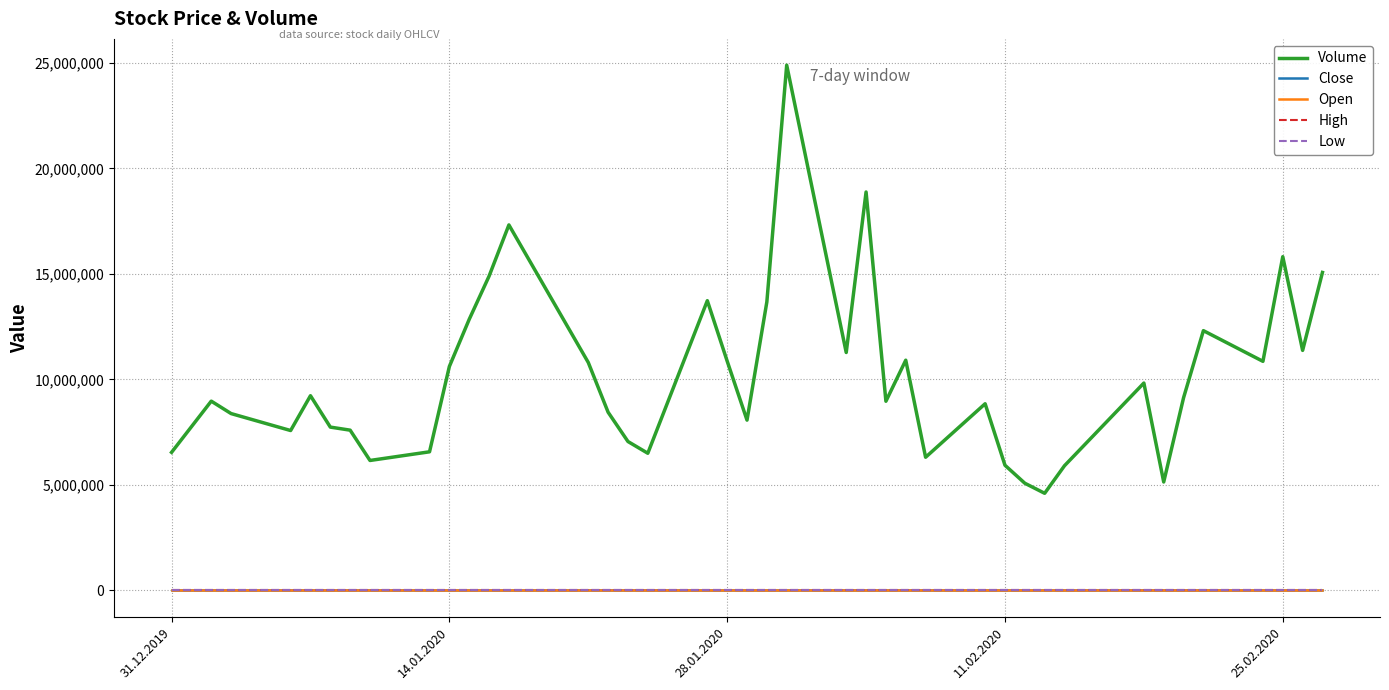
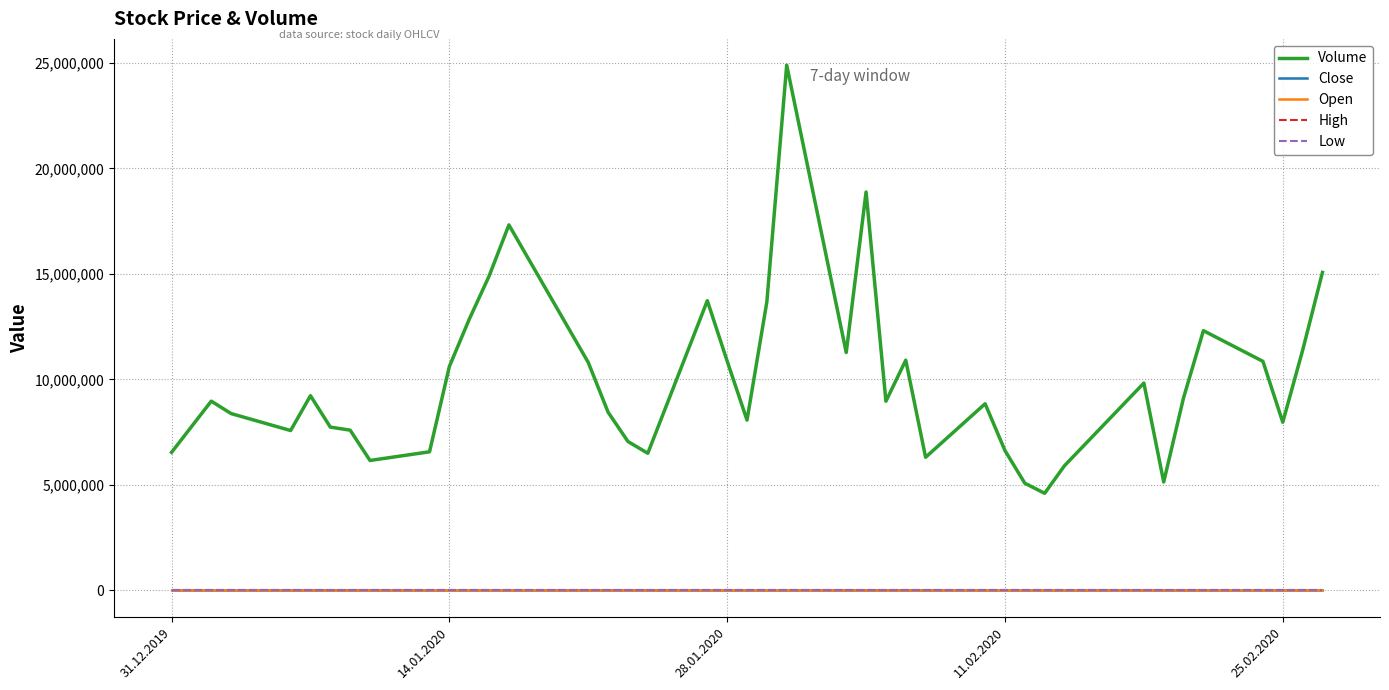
Volume, 11.02.2020: 5,900,000 -> 6,600,000
Volume, 25.02.2020: 15,800,000 -> 8,000,000
